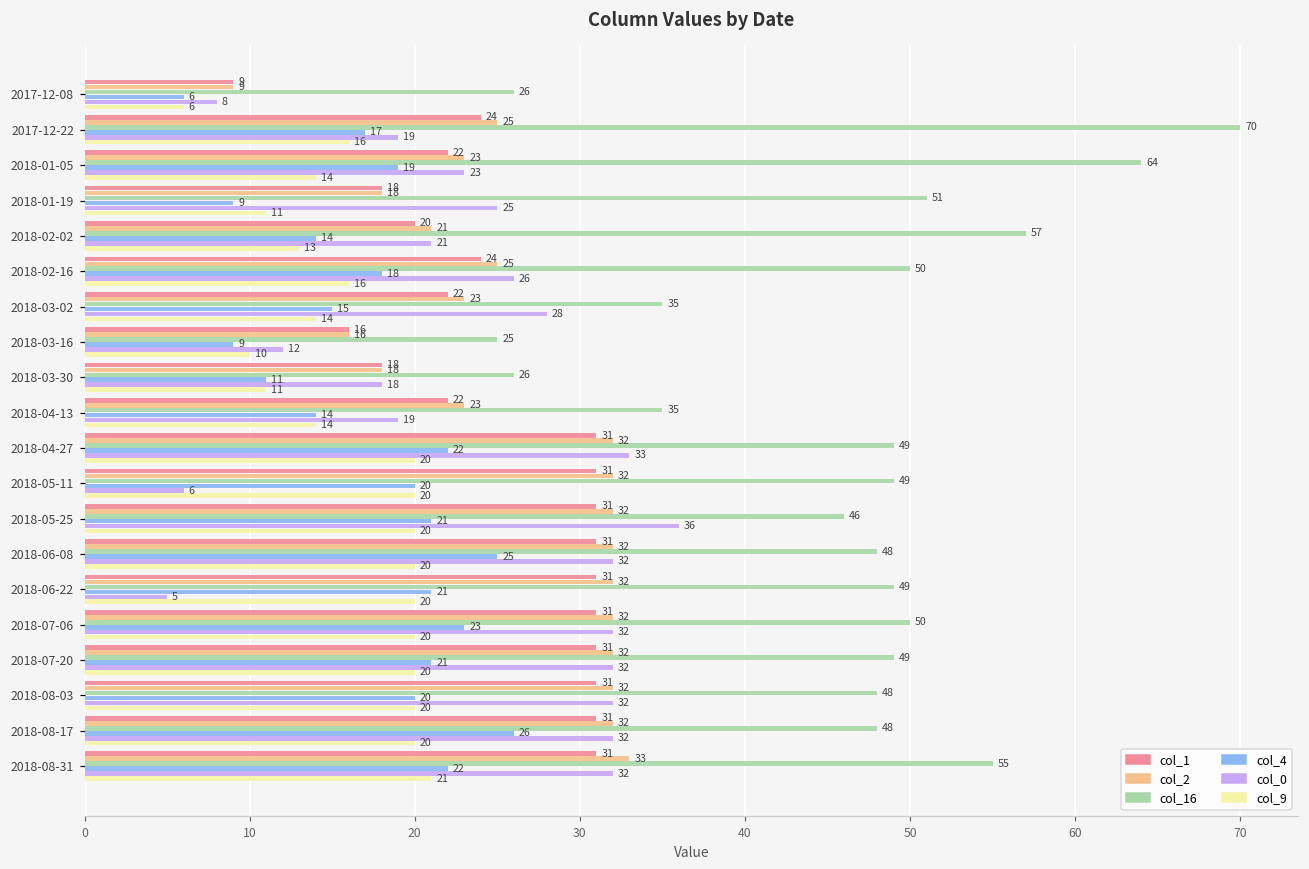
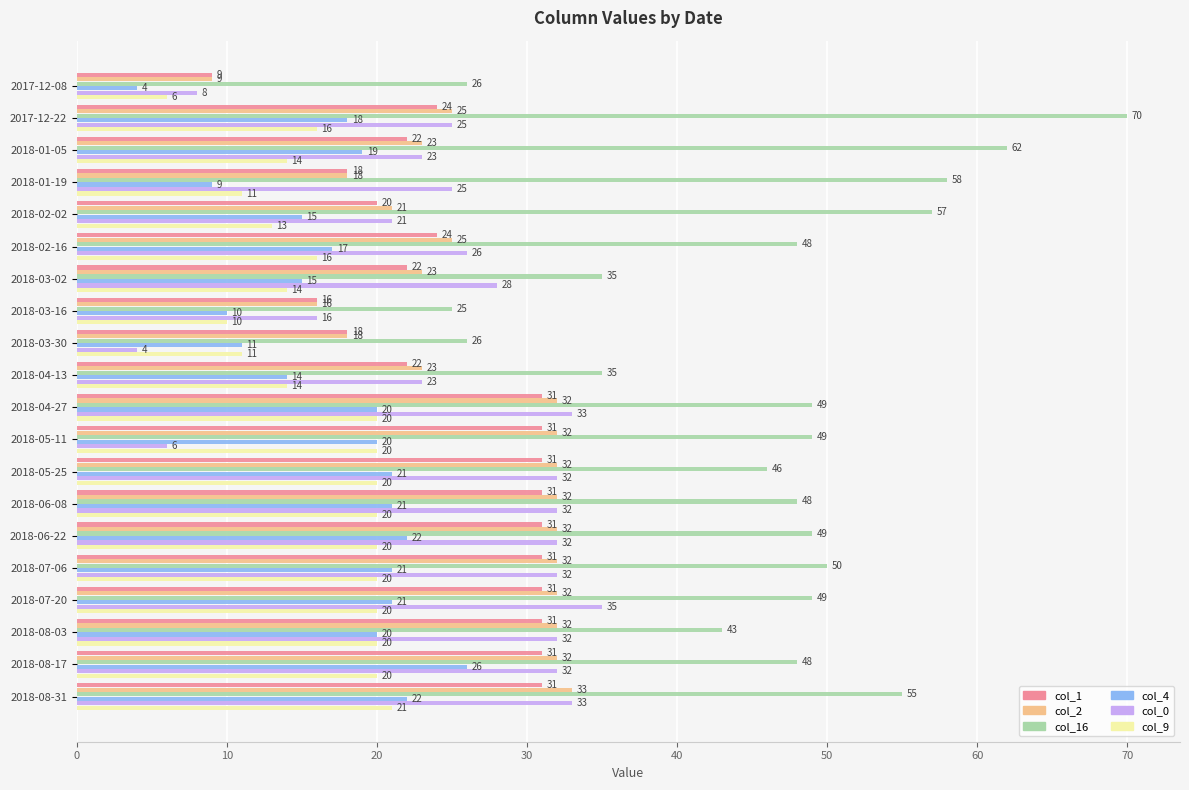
col_4, 2017-12-08: 6 -> 4
col_4, 2017-12-22: 17 -> 18
col_0, 2017-12-22: 19 -> 25
col_16, 2018-01-05: 64 -> 62
col_16, 2018-01-19: 51 -> 58
col_4, 2018-02-02: 14 -> 15
col_16, 2018-02-16: 50 -> 48
col_4, 2018-02-16: 18 -> 17
col_4, 2018-03-16: 9 -> 10
col_0, 2018-03-16: 12 -> 16
col_0, 2018-03-30: 18 -> 4
col_0, 2018-04-13: 19 -> 23
col_4, 2018-04-27: 22 -> 20
col_0, 2018-05-25: 36 -> 32
col_4, 2018-06-08: 25 -> 21
col_4, 2018-06-22: 21 -> 22
col_0, 2018-06-22: 5 -> 32
col_4, 2018-07-06: 23 -> 21
col_0, 2018-07-20: 32 -> 35
col_16, 2018-08-03: 48 -> 43
col_0, 2018-08-31: 32 -> 33
